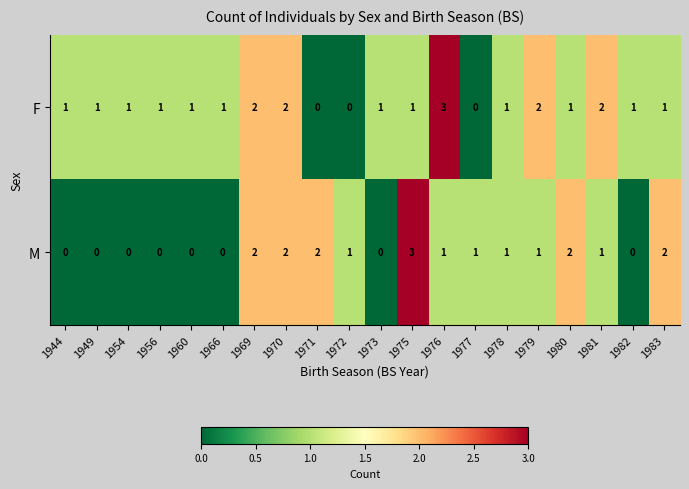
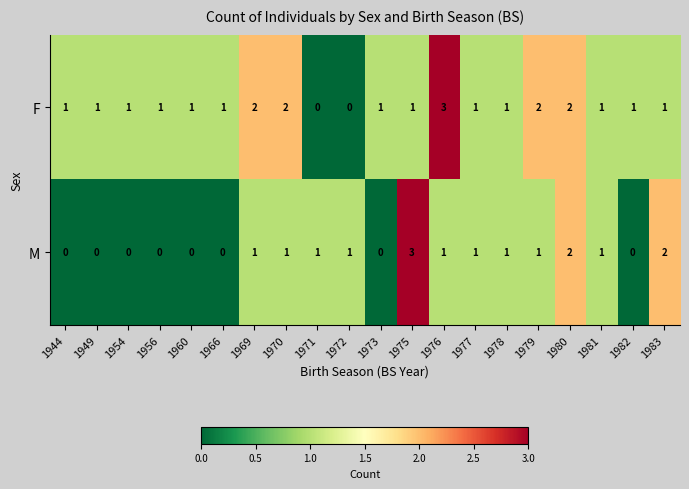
F, 1977: 0 -> 1
F, 1980: 1 -> 2
F, 1981: 2 -> 1
M, 1969: 2 -> 1
M, 1970: 2 -> 1
M, 1971: 2 -> 1
